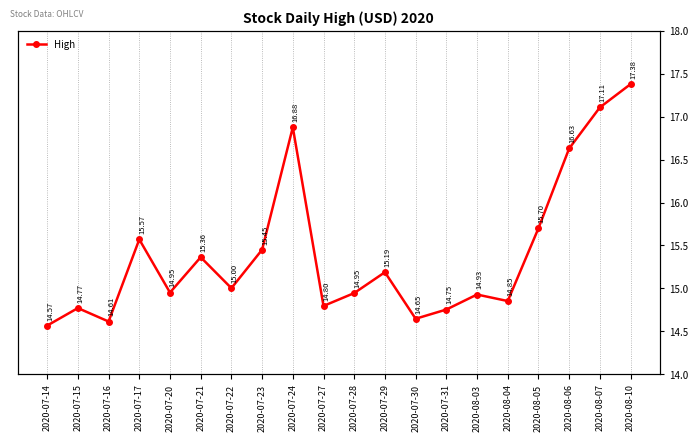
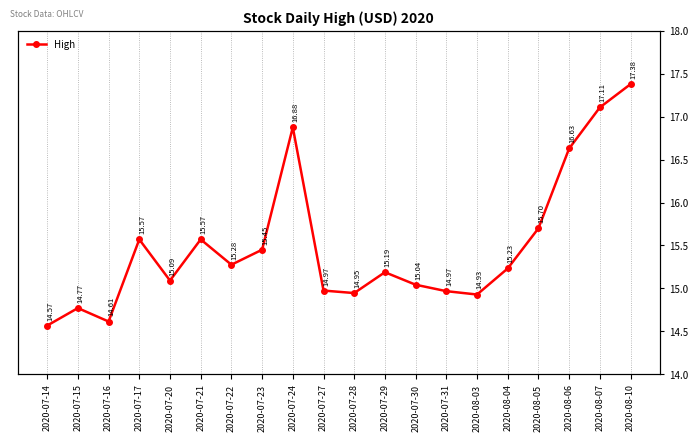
2020-07-20: 14.95 -> 15.09
2020-07-21: 15.36 -> 15.57
2020-07-22: 15.00 -> 15.28
2020-07-27: 14.80 -> 14.97
2020-07-30: 14.65 -> 15.04
2020-07-31: 14.75 -> 14.97
2020-08-04: 14.85 -> 15.23
